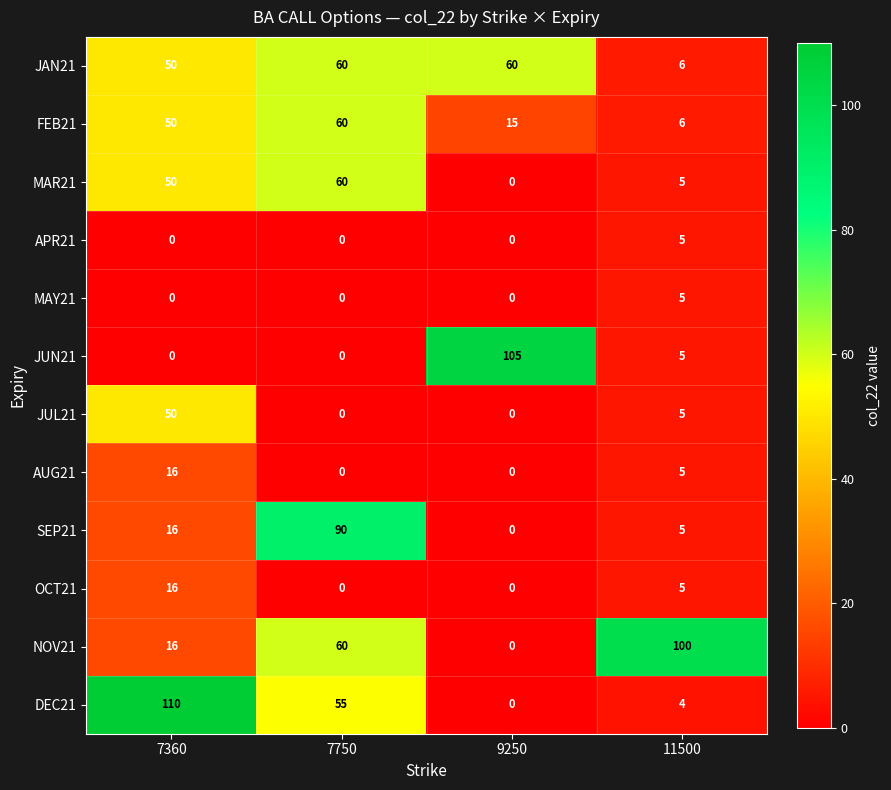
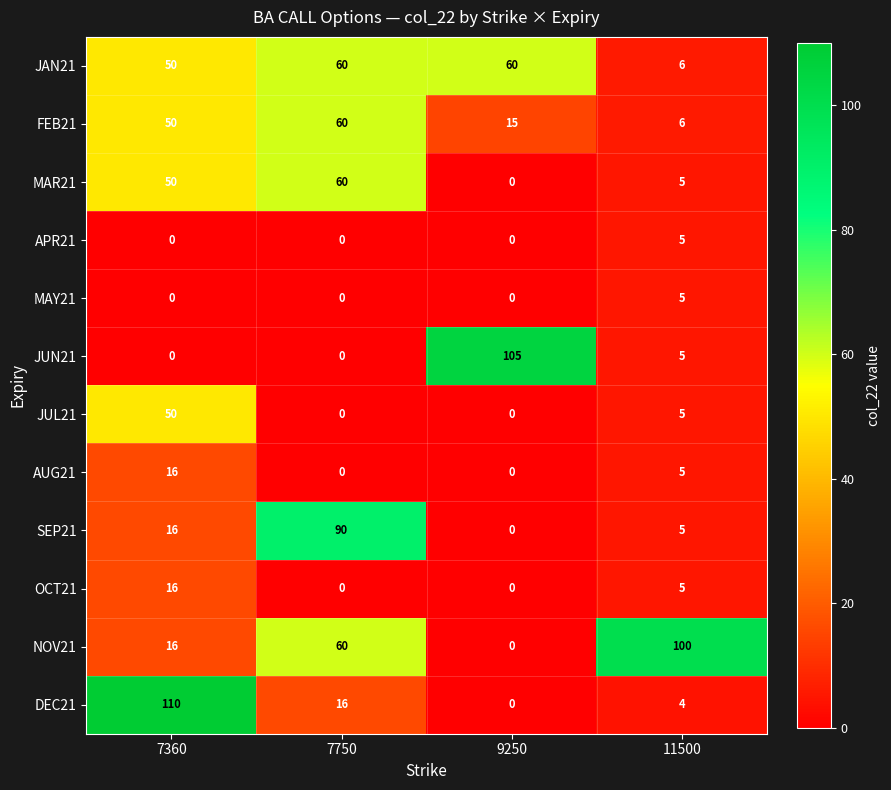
DEC21, 7750: 55 -> 16
